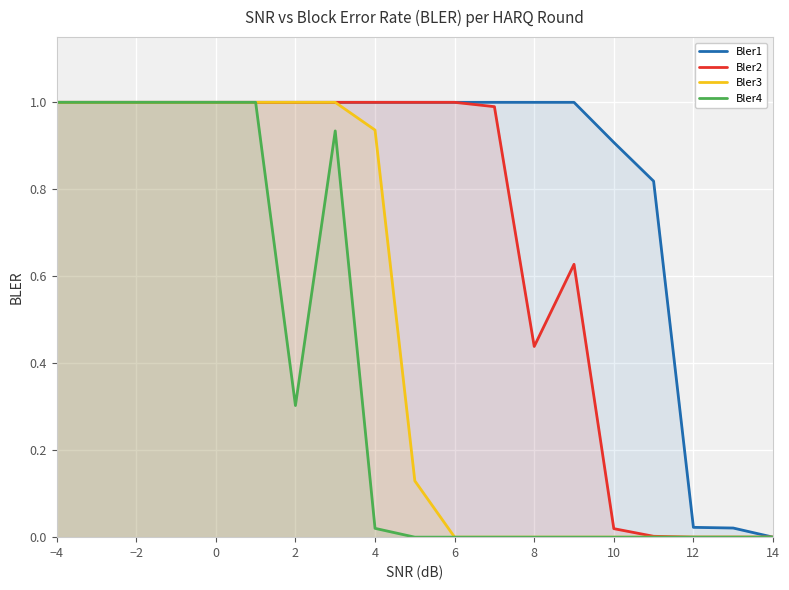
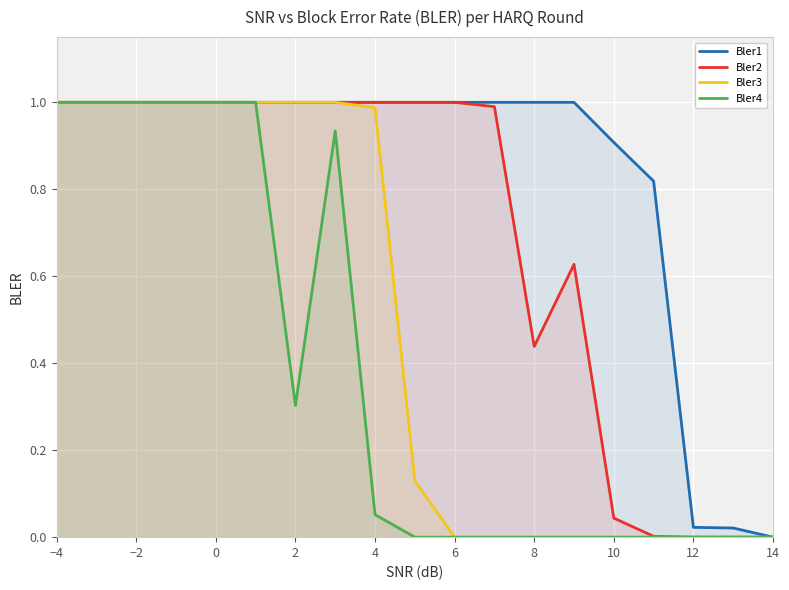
Bler3, 4: 0.94 -> 0.99
Bler4, 4: 0.02 -> 0.05
Bler2, 10: 0.02 -> 0.04
